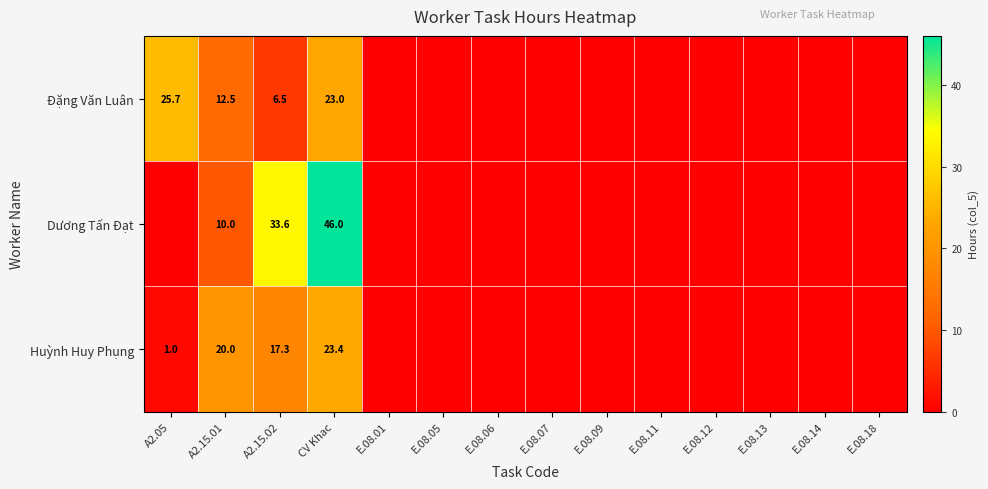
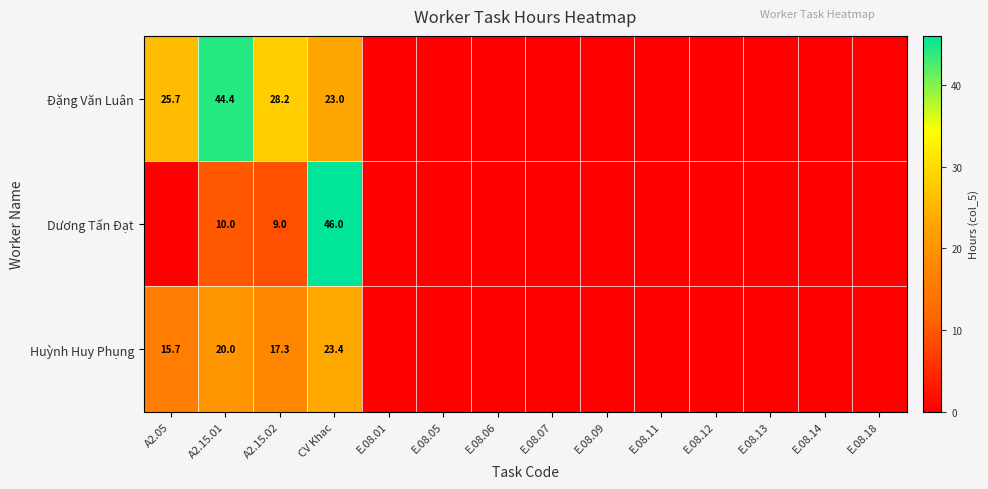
Đặng Văn Luân, A2.15.01: 12.5 -> 44.4
Đặng Văn Luân, A2.15.02: 6.5 -> 28.2
Dương Tấn Đạt, A2.15.02: 33.6 -> 9.0
Huỳnh Huy Phụng, A2.05: 1.0 -> 15.7
